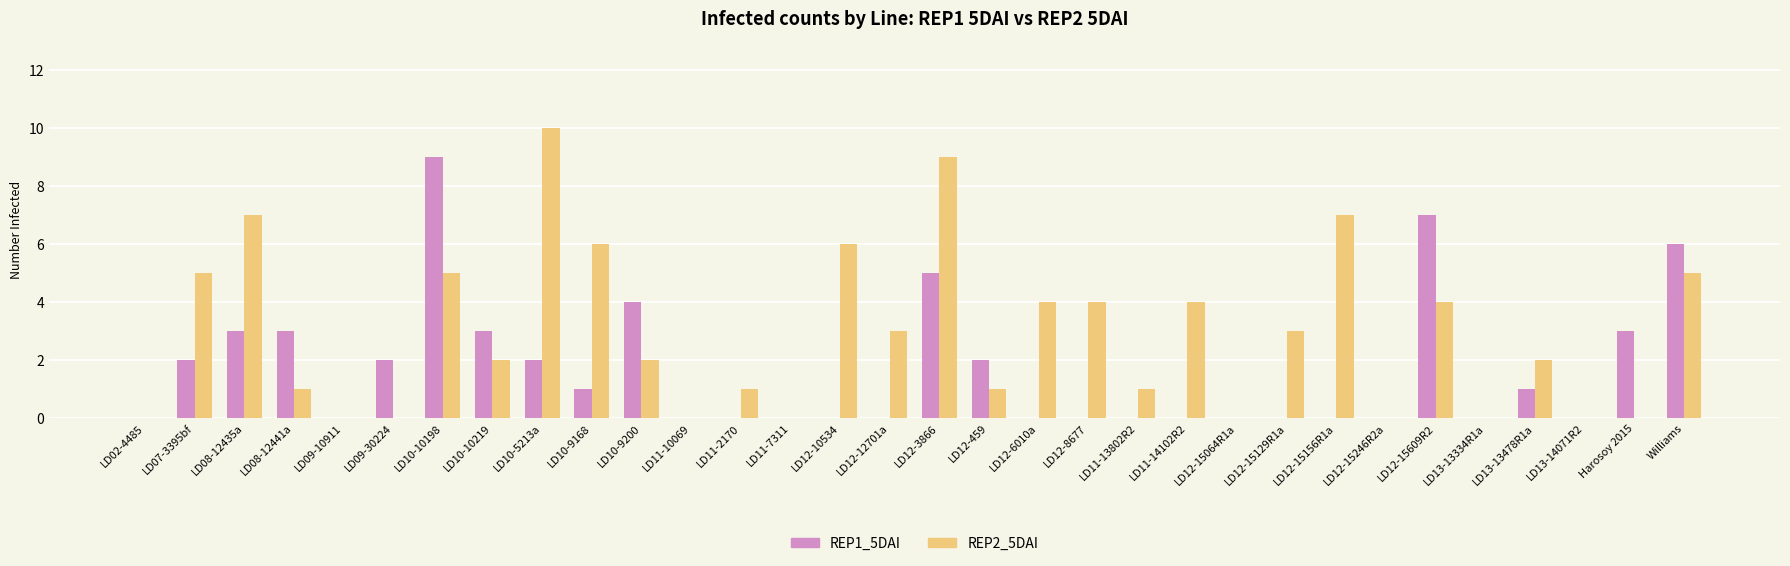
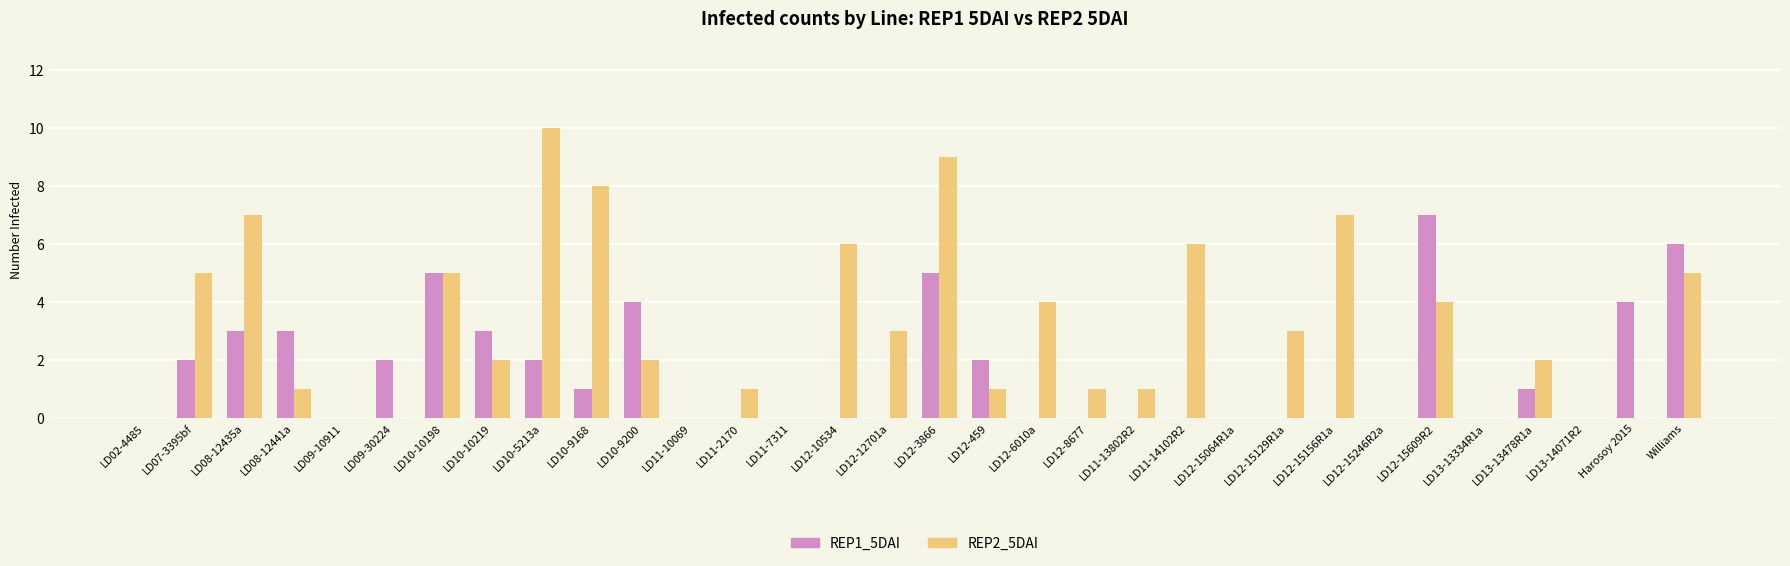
REP1_5DAI, LD10-10198: 9 -> 5
REP2_5DAI, LD10-9168: 6 -> 8
REP2_5DAI, LD12-8677: 4 -> 1
REP2_5DAI, LD11-14102R2: 4 -> 6
REP1_5DAI, Harosoy 2015: 3 -> 4
